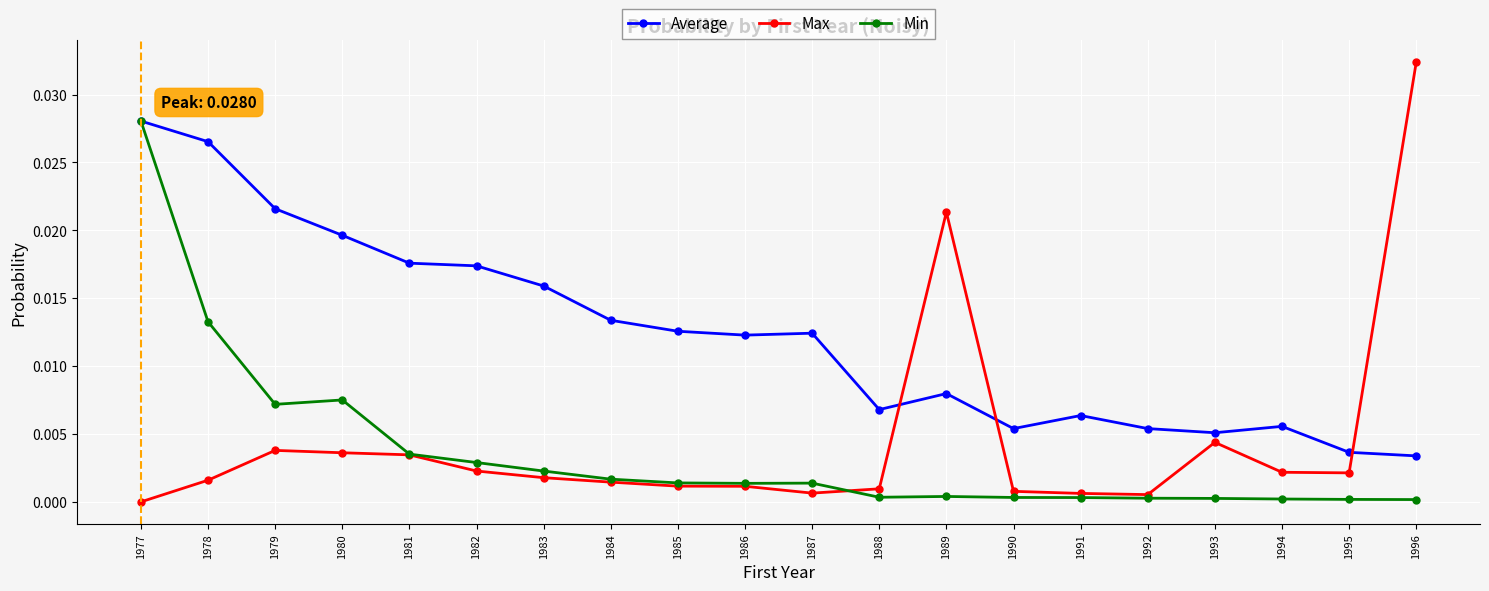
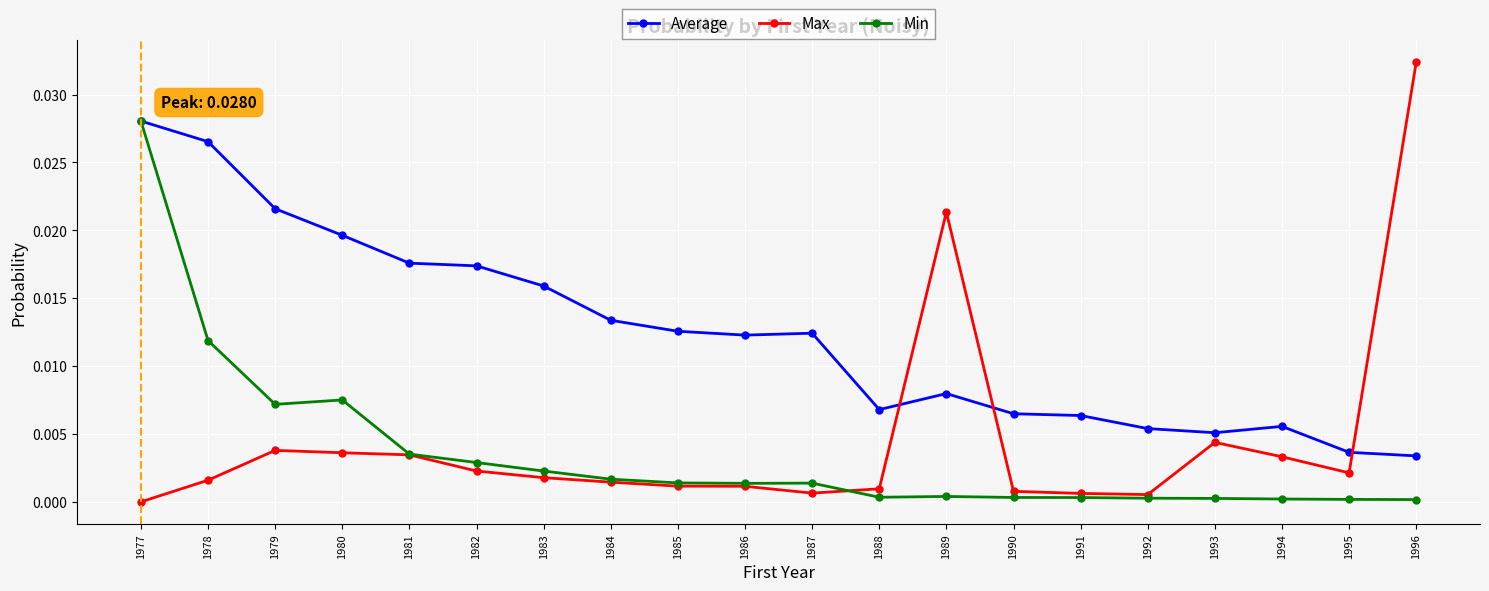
Min, 1978: 0.0133 -> 0.0119
Average, 1990: 0.0054 -> 0.0065
Max, 1994: 0.0022 -> 0.0033
